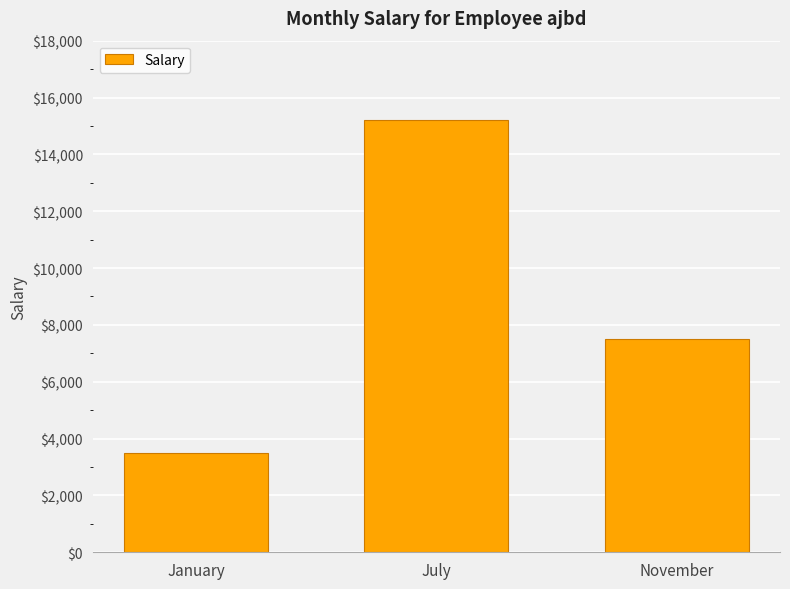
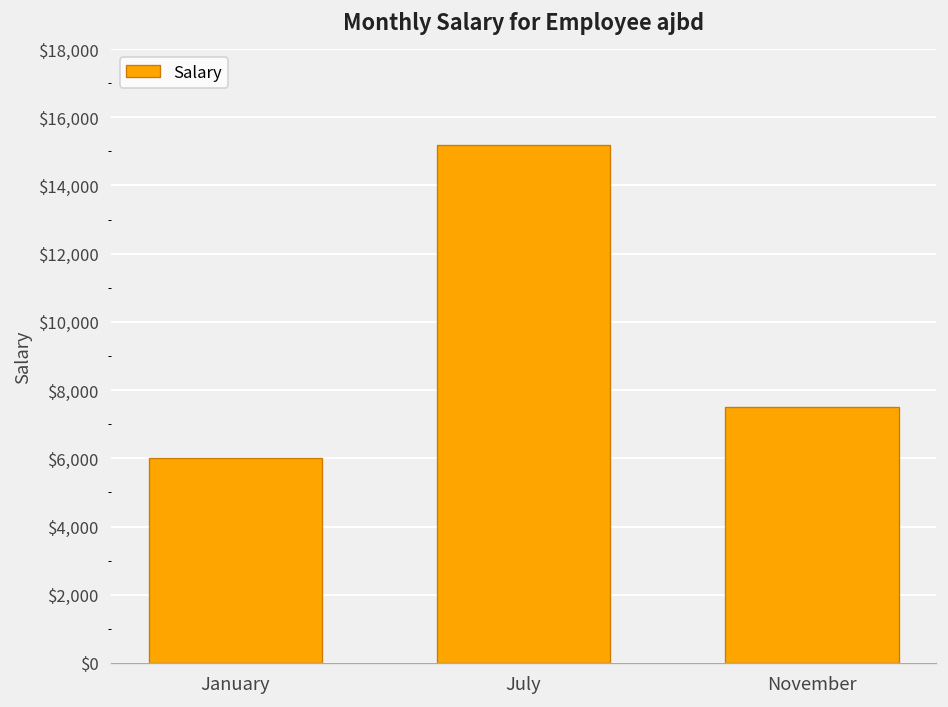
January: $3,500 -> $6,000
